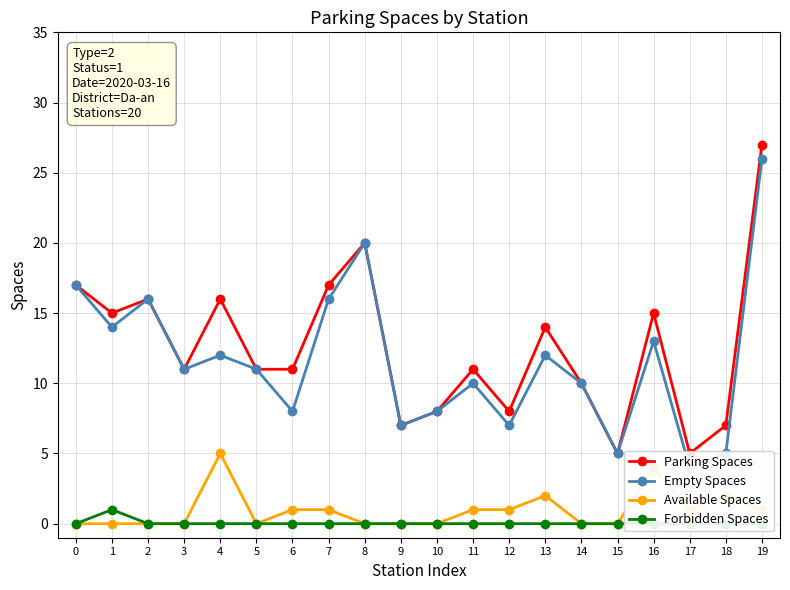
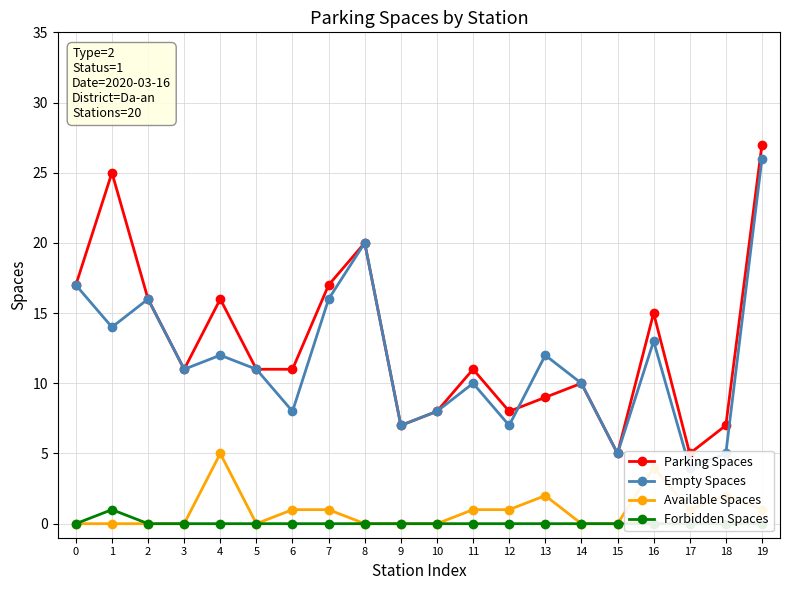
Parking Spaces, 1: 15 -> 25
Parking Spaces, 13: 14 -> 9
